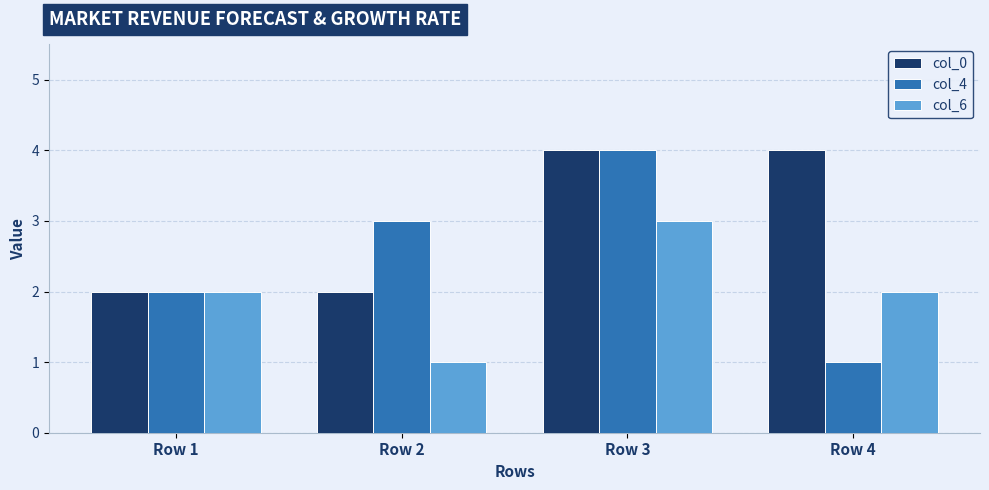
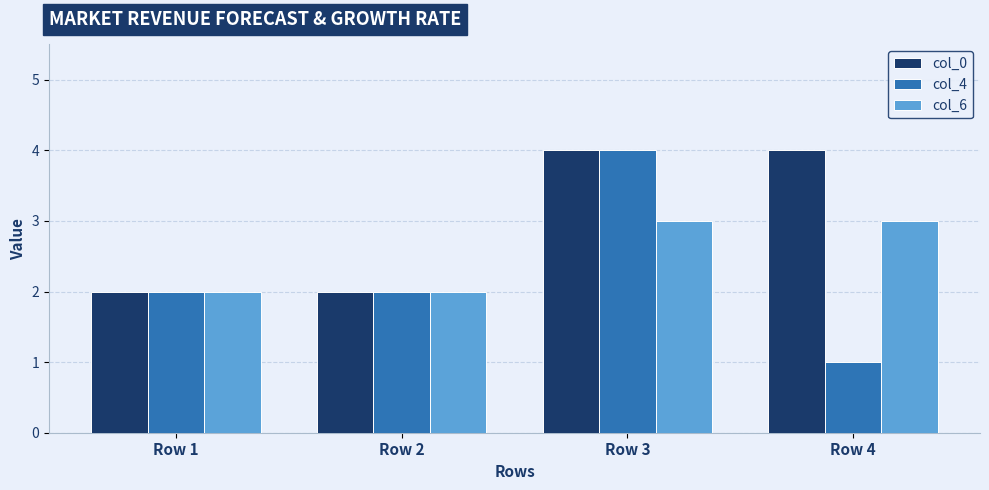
col_4, Row 2: 3 -> 2
col_6, Row 2: 1 -> 2
col_6, Row 4: 2 -> 3
